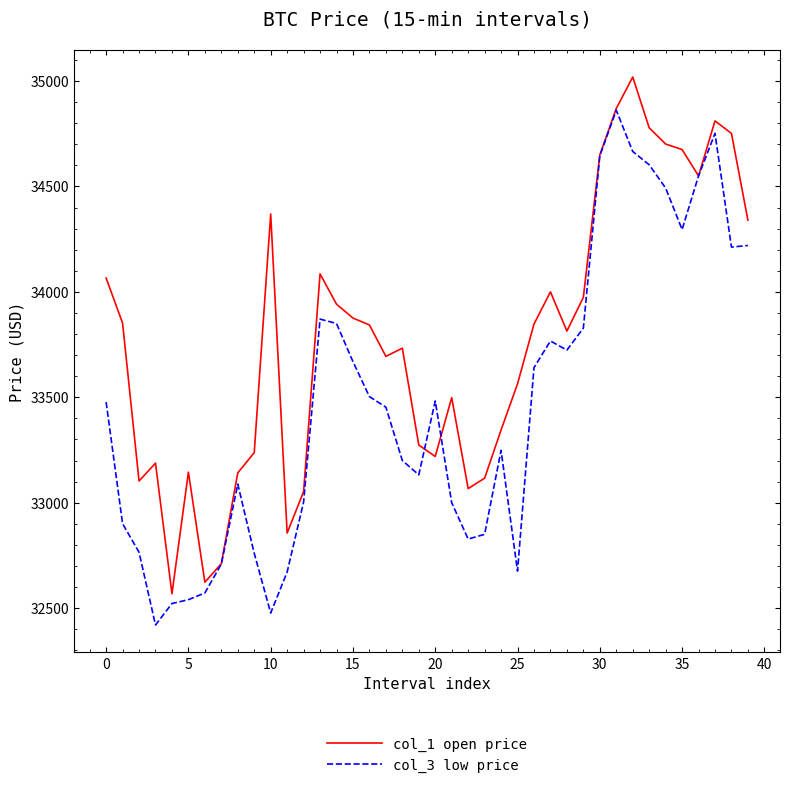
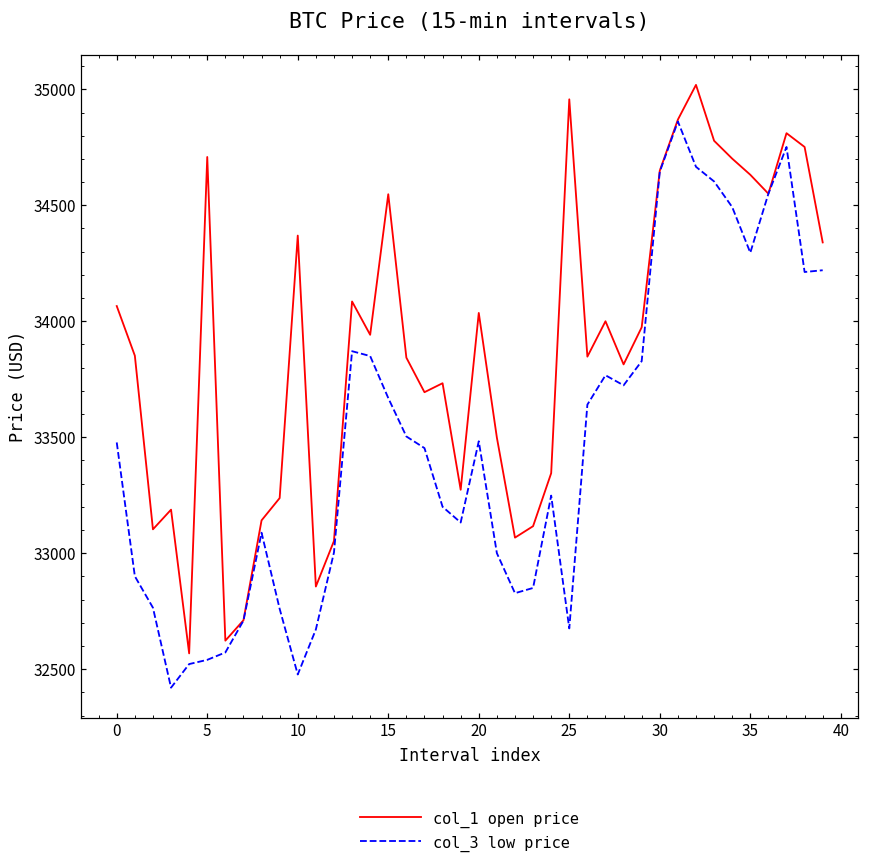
col_1 open price, 5: 33140 -> 34710
col_1 open price, 15: 33880 -> 34550
col_1 open price, 20: 33220 -> 34040
col_1 open price, 25: 33560 -> 34960
col_1 open price, 35: 34680 -> 34630
